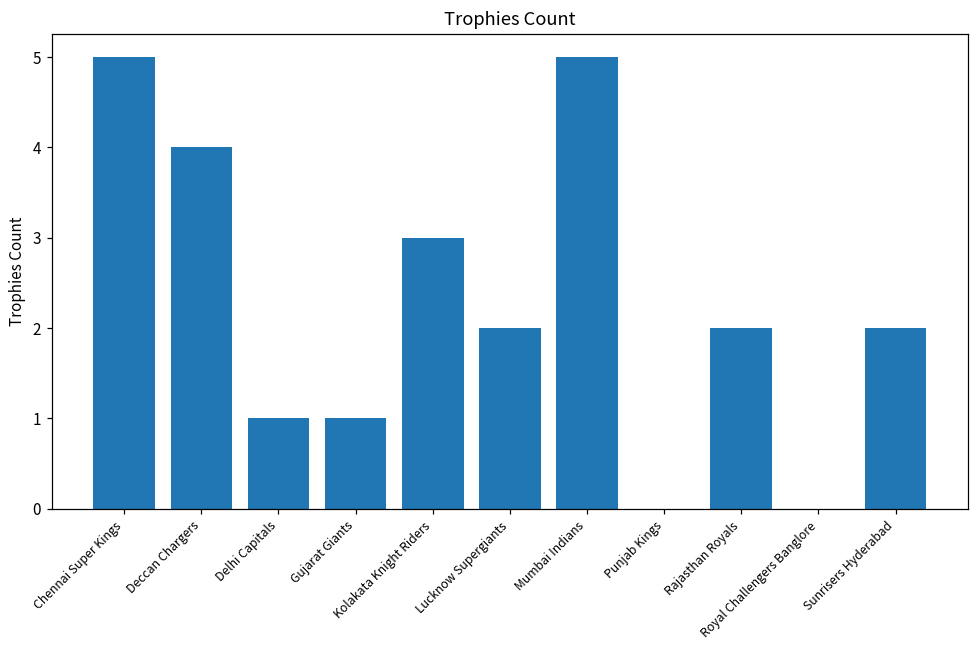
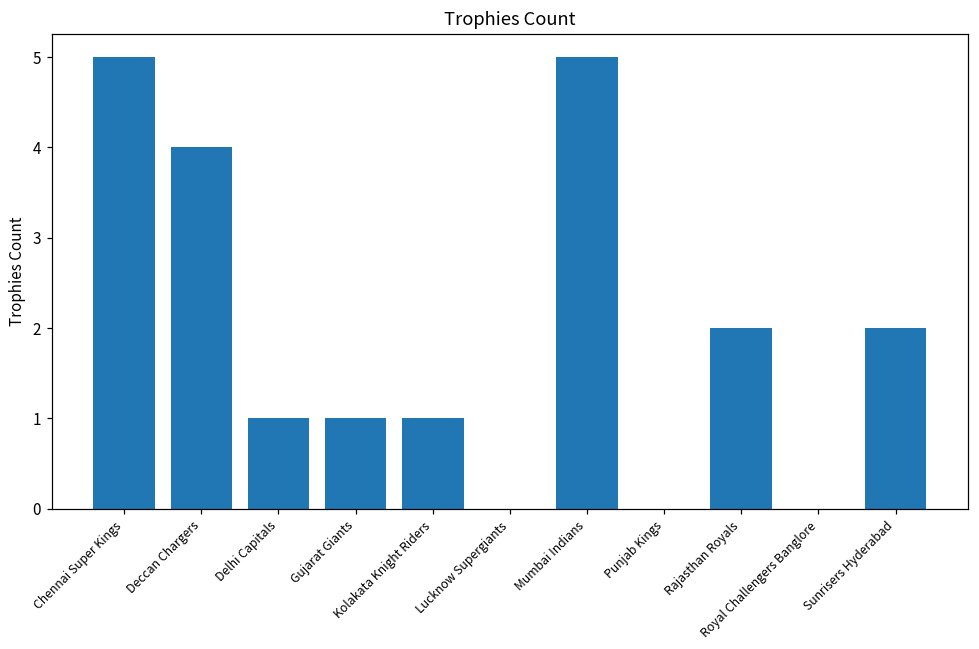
Kolakata Knight Riders: 3 -> 1
Lucknow Supergiants: 2 -> 0
